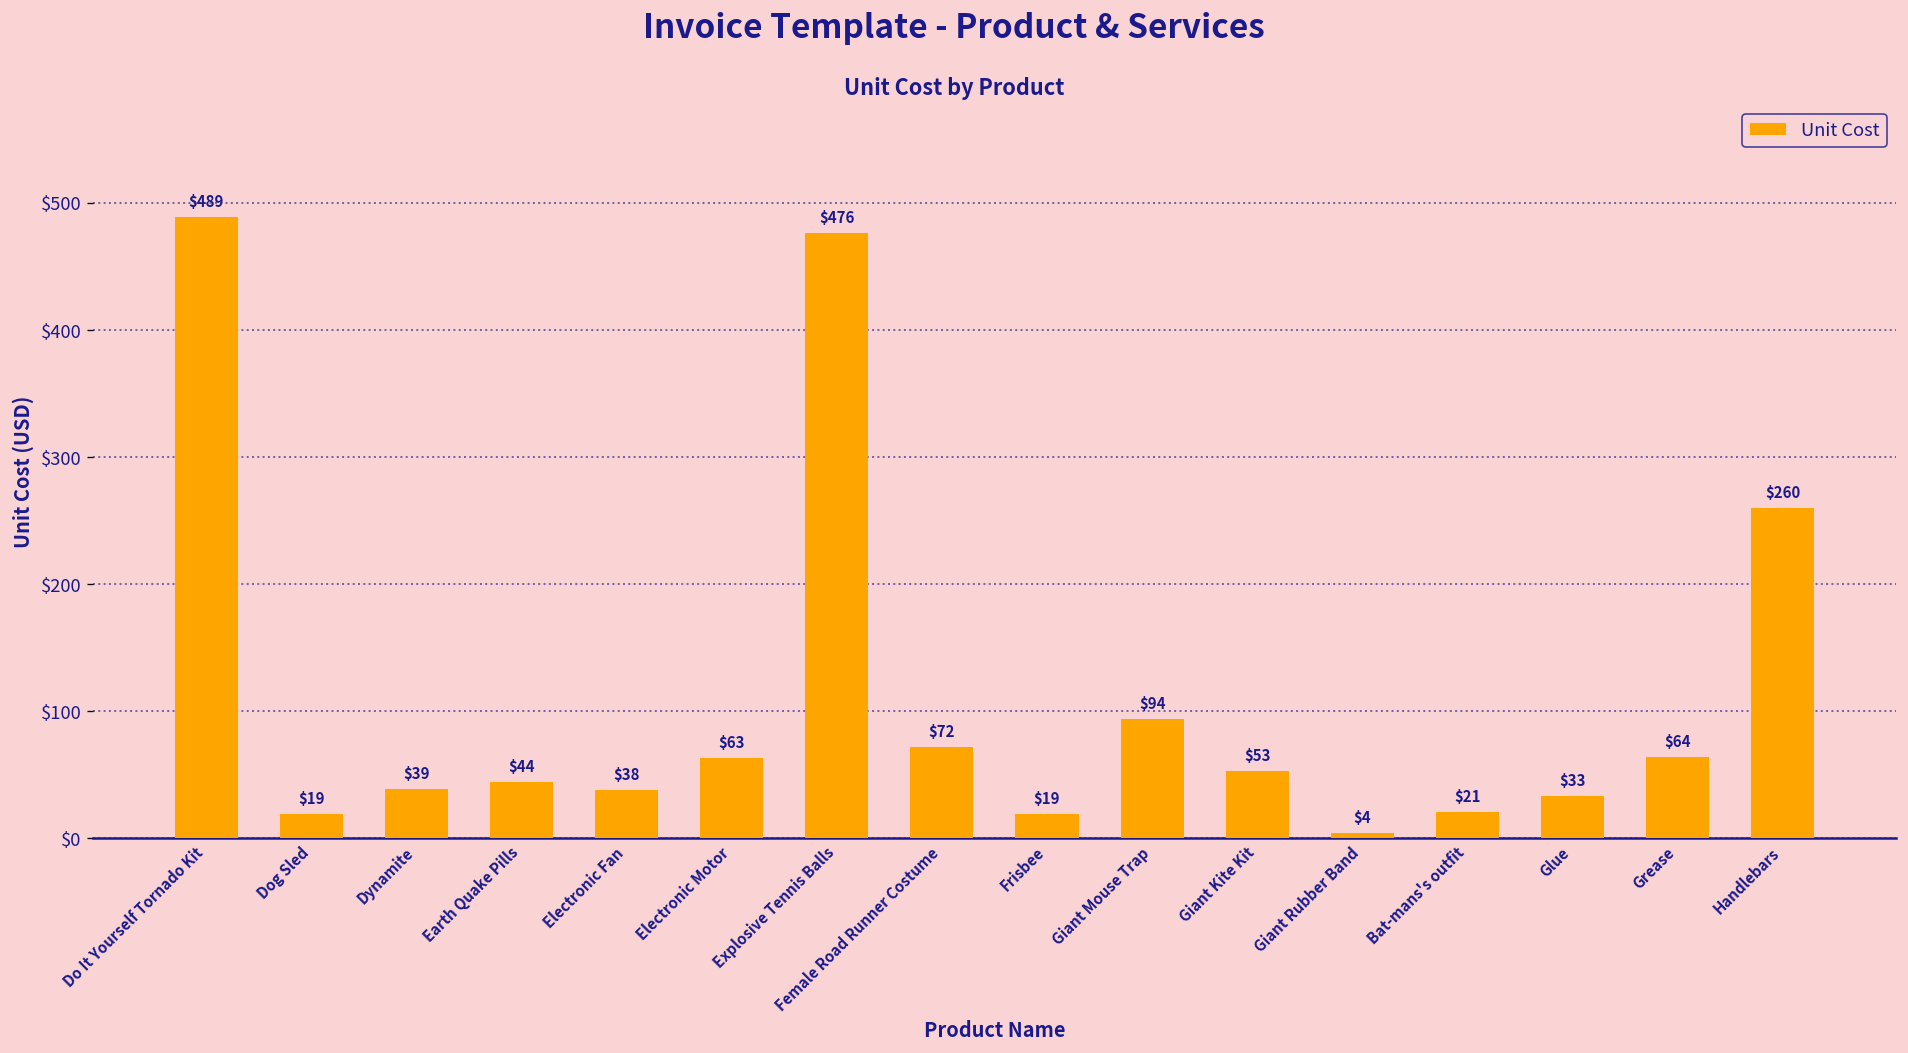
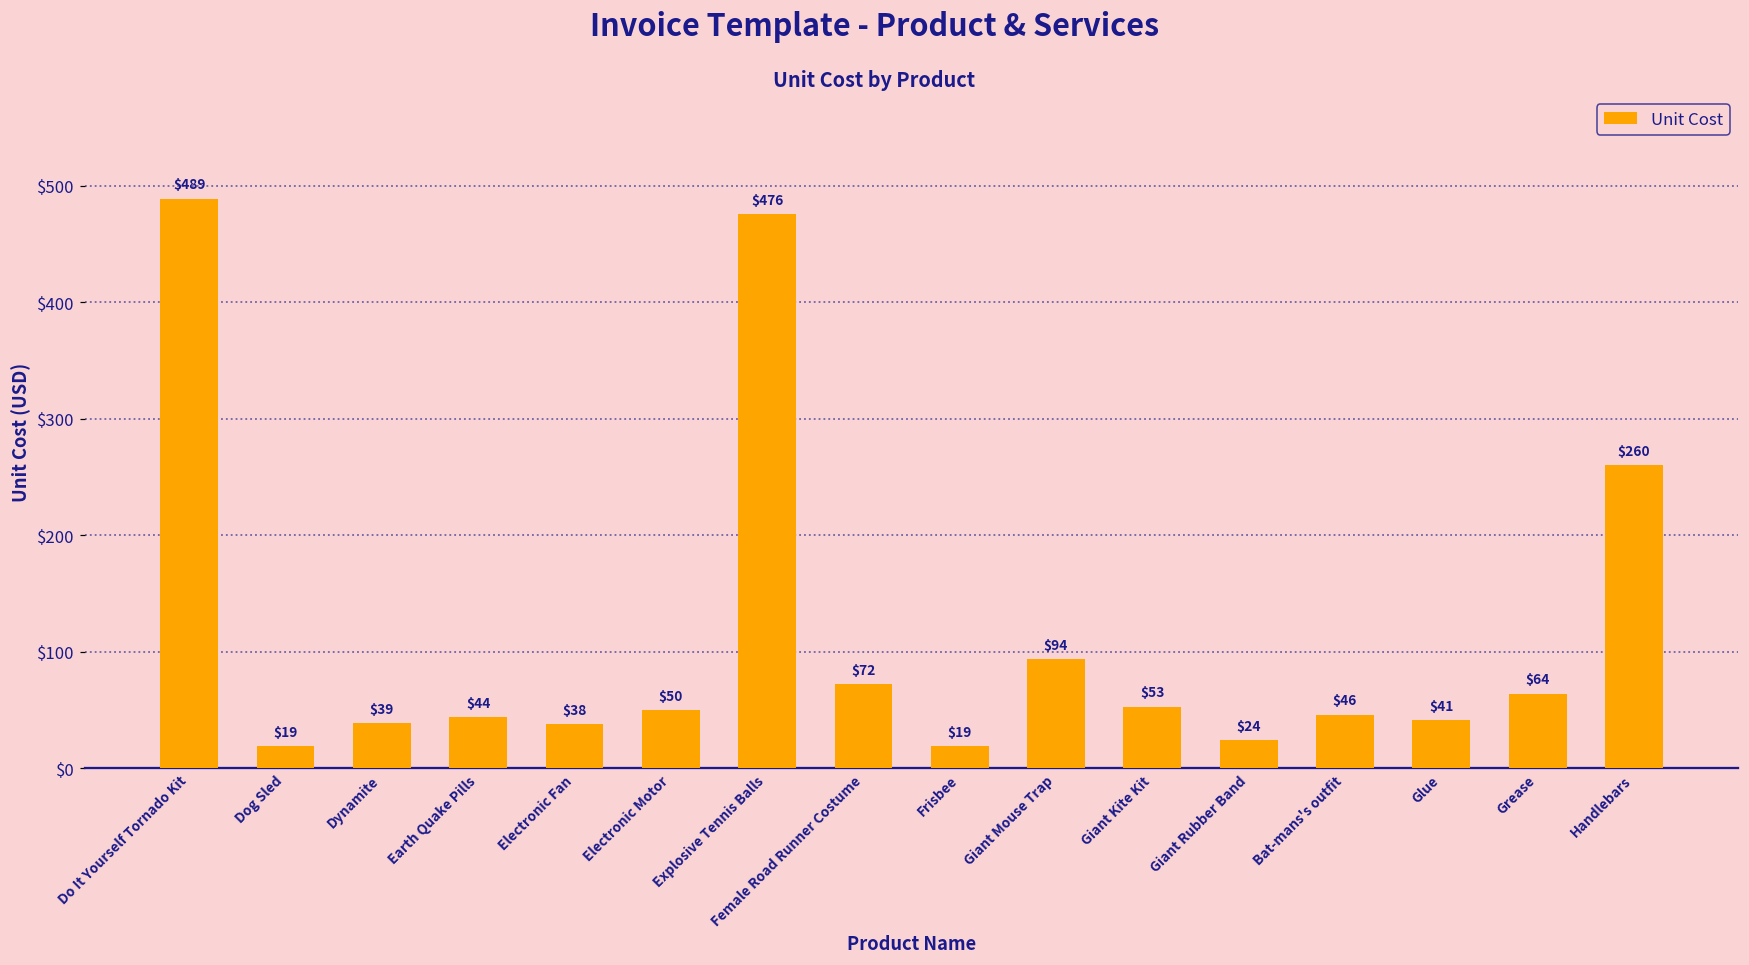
Electronic Motor: $63 -> $50
Giant Rubber Band: $4 -> $24
Bat-mans's outfit: $21 -> $46
Glue: $33 -> $41
